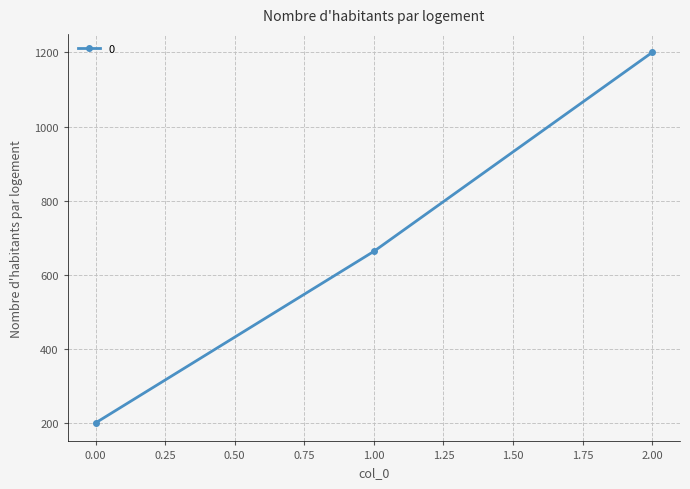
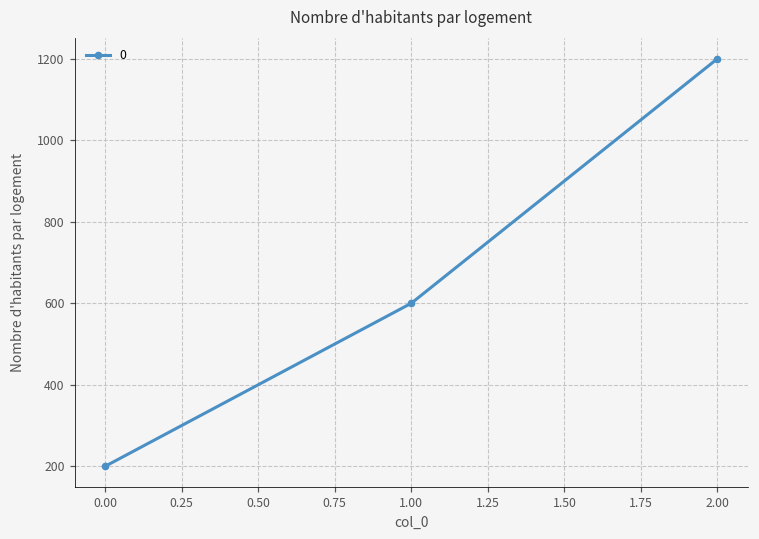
1.00: 660 -> 600
